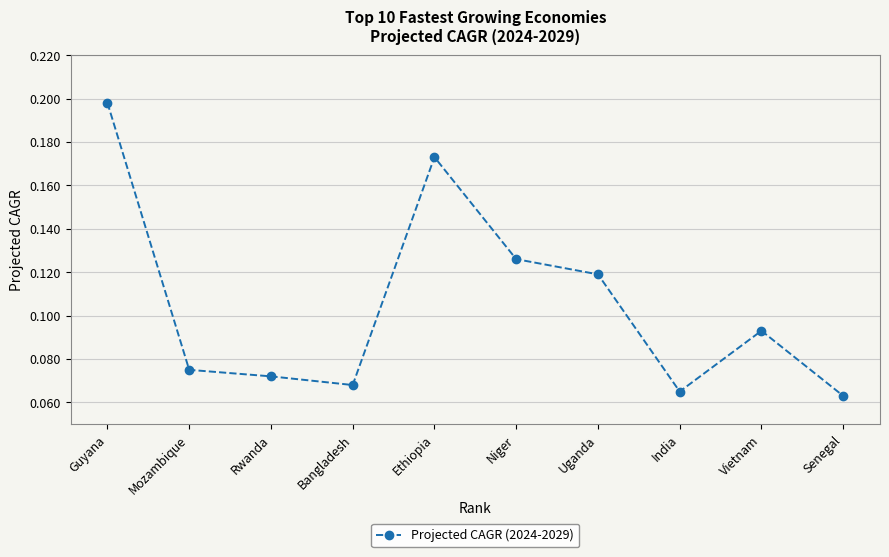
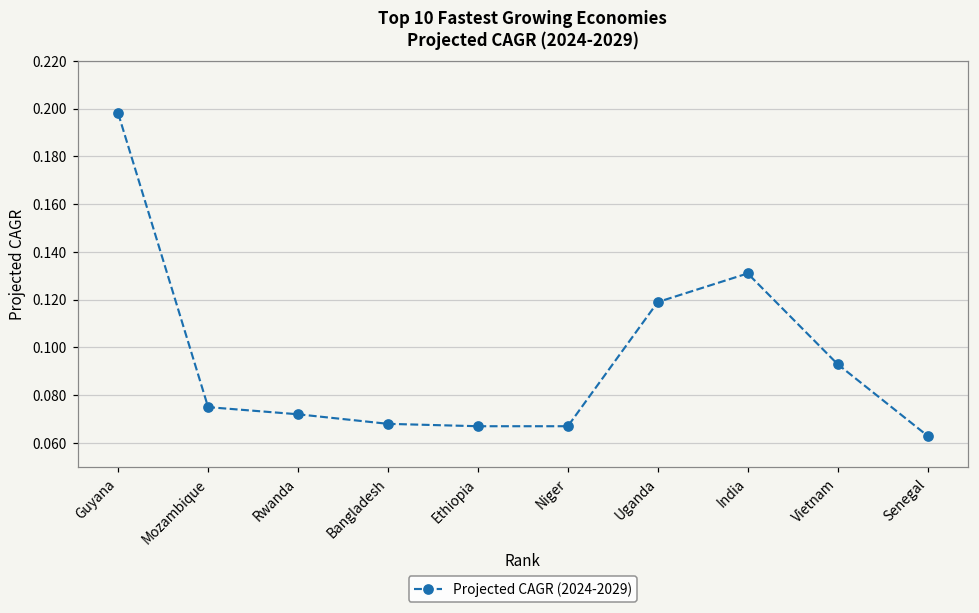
Ethiopia: 0.173 -> 0.067
Niger: 0.126 -> 0.067
India: 0.065 -> 0.131
